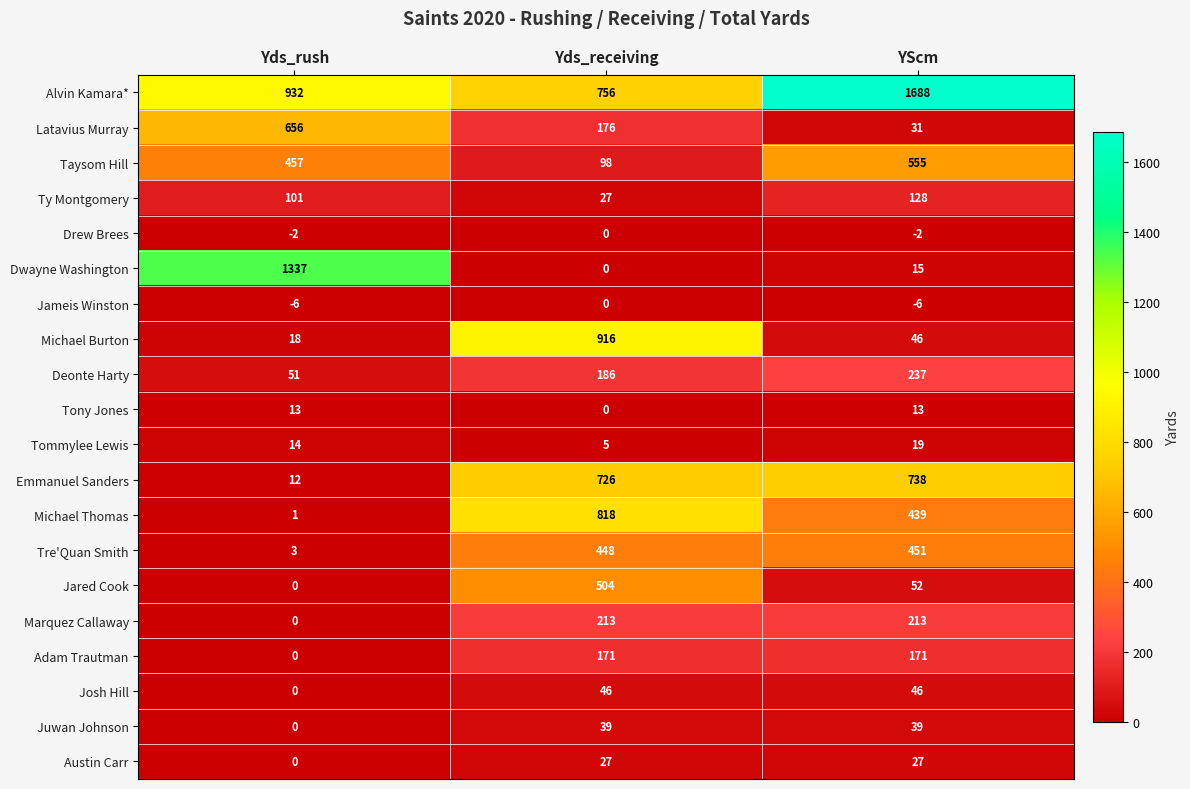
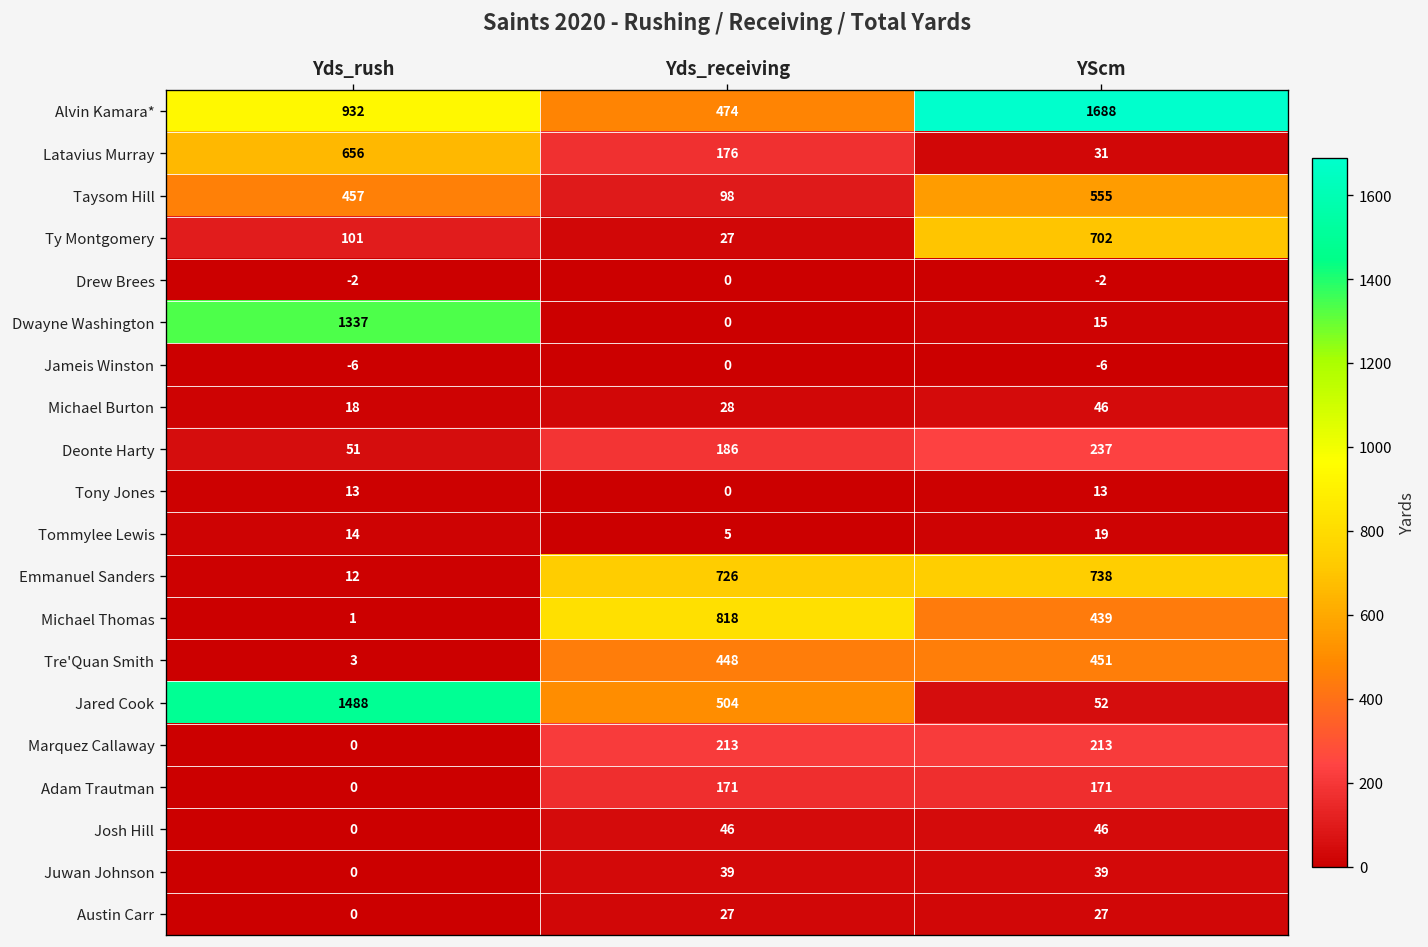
Alvin Kamara*, Yds_receiving: 756 -> 474
Ty Montgomery, YScm: 128 -> 702
Michael Burton, Yds_receiving: 916 -> 28
Jared Cook, Yds_rush: 0 -> 1488
